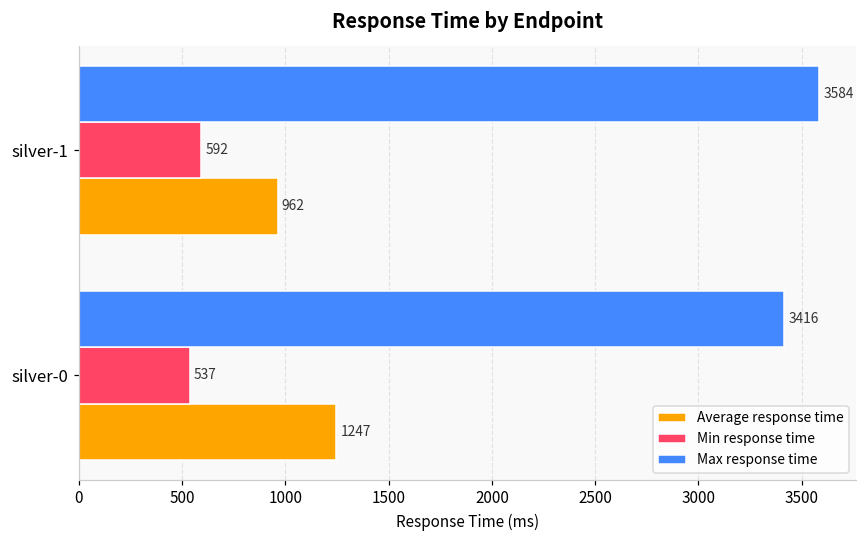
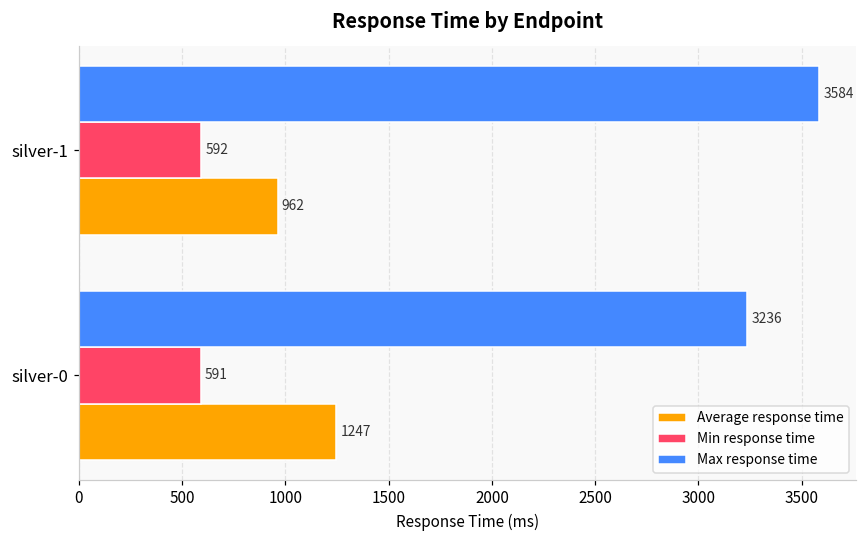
Max response time, silver-0: 3416 -> 3236
Min response time, silver-0: 537 -> 591
